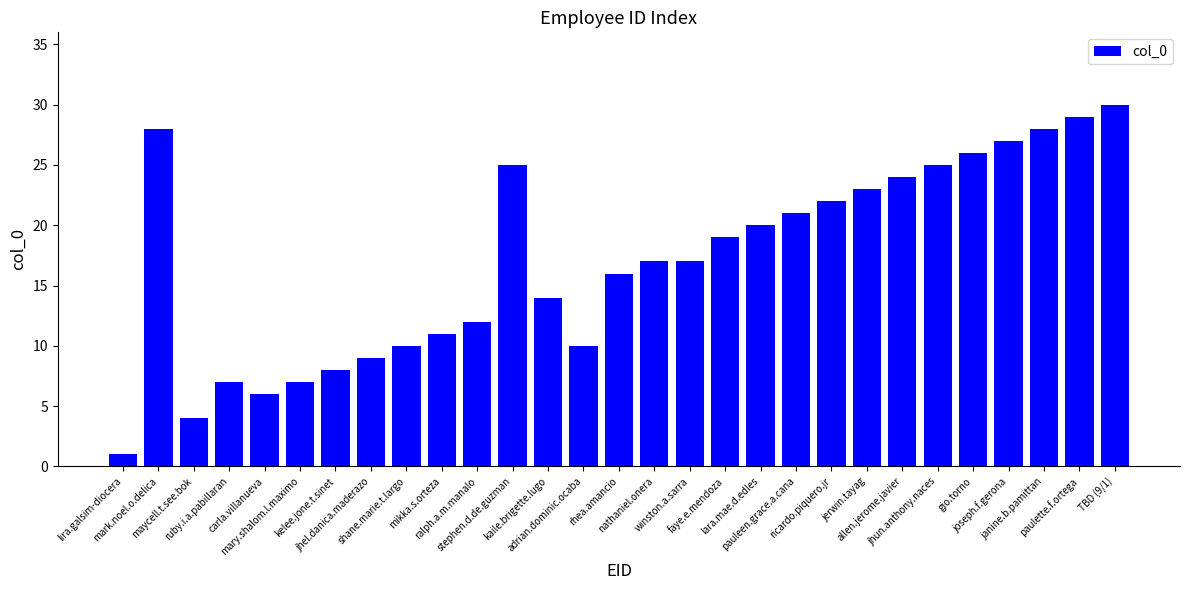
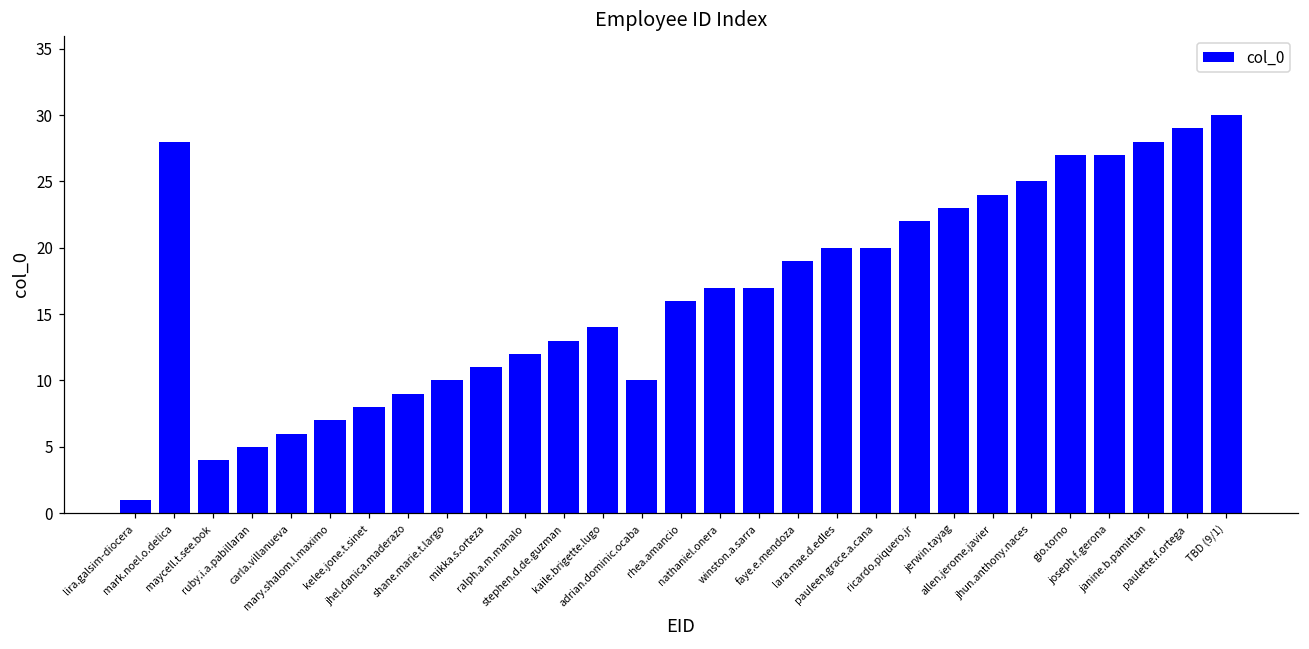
ruby.i.a.pabillaran: 7 -> 5
stephen.d.de.guzman: 25 -> 13
pauleen.grace.a.cana: 21 -> 20
gio.torno: 26 -> 27
